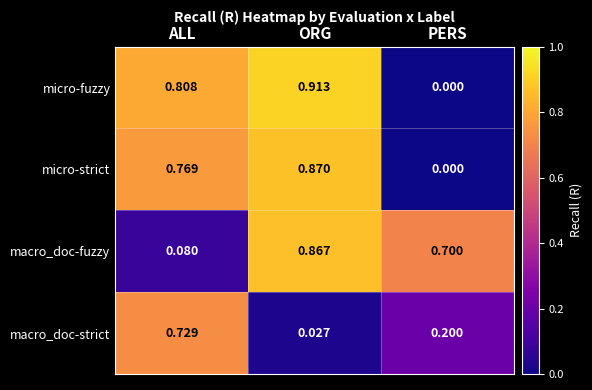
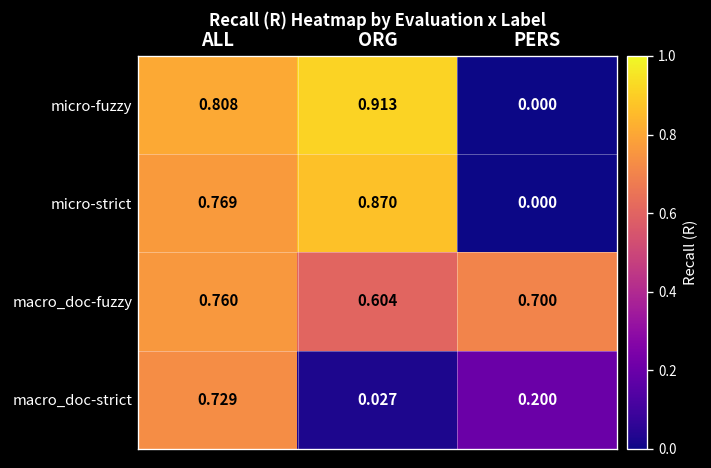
macro_doc-fuzzy, ALL: 0.080 -> 0.760
macro_doc-fuzzy, ORG: 0.867 -> 0.604
